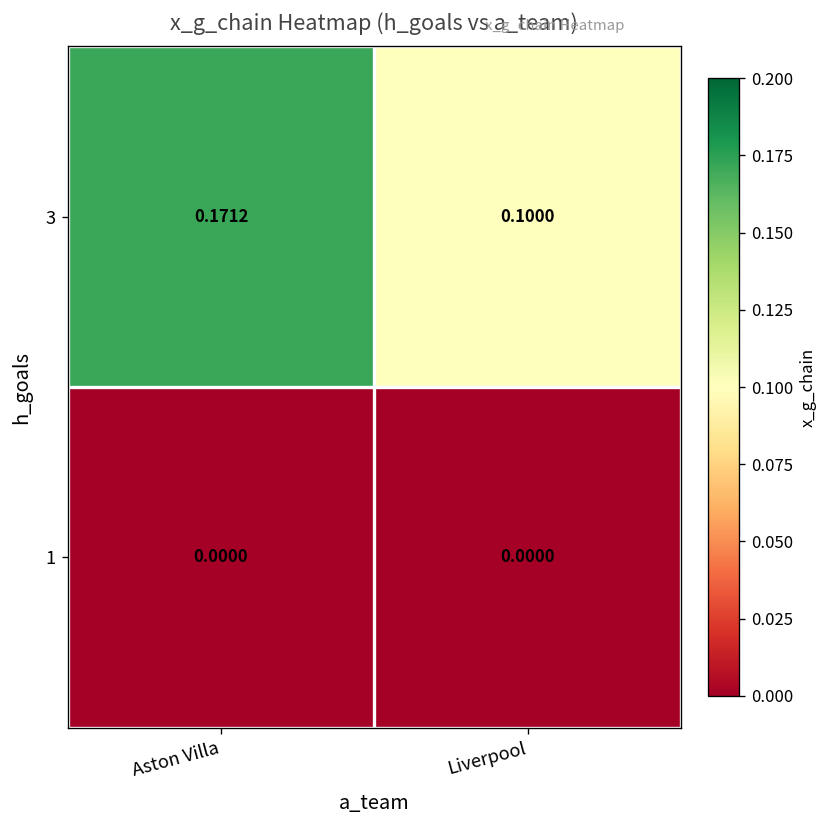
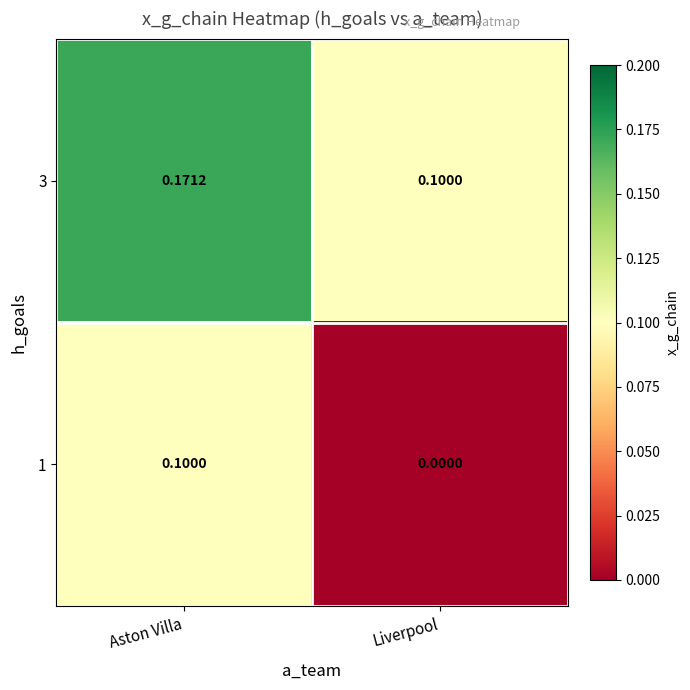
1, Aston Villa: 0.0000 -> 0.1000
